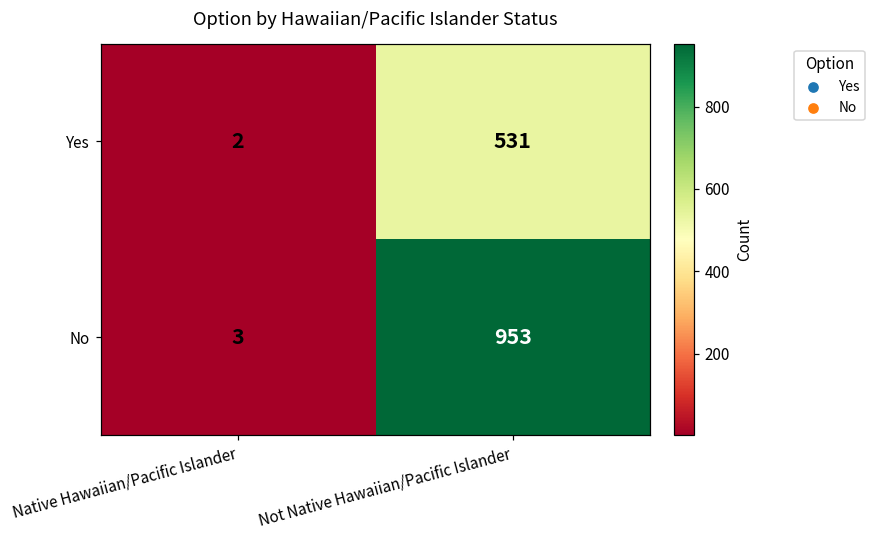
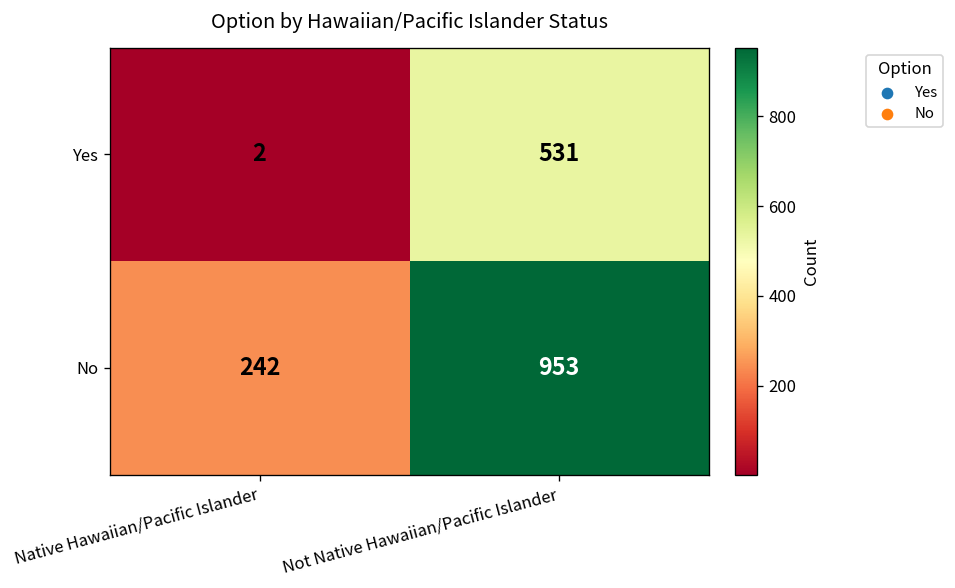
No, Native Hawaiian/Pacific Islander: 3 -> 242
